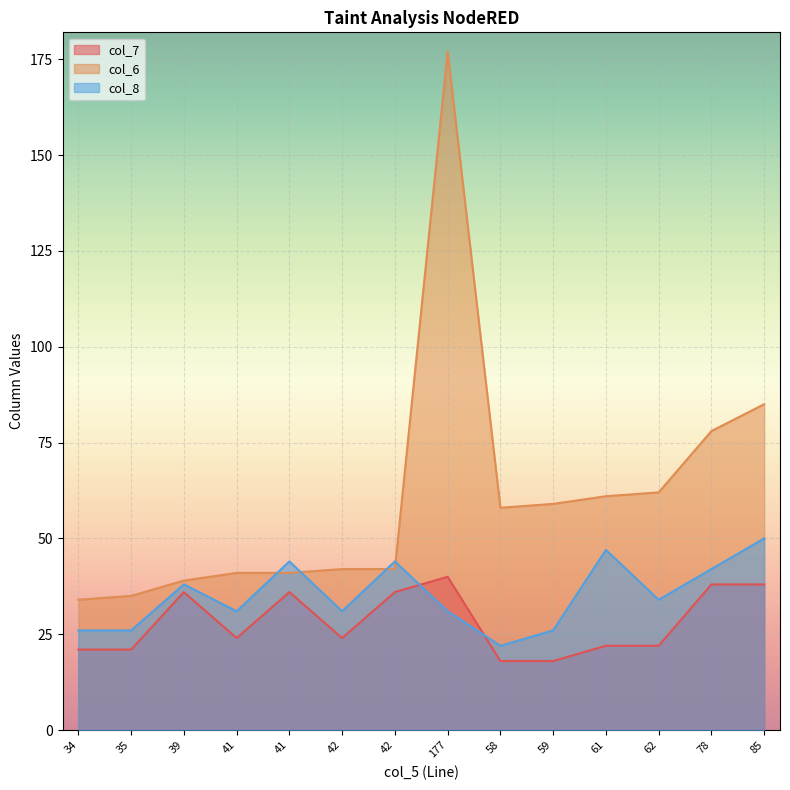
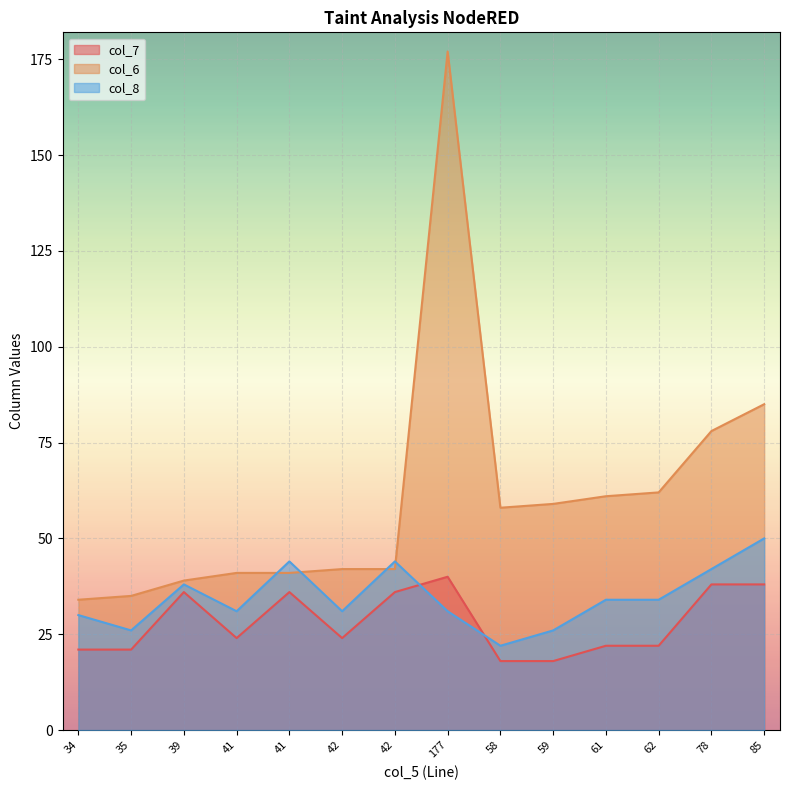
col_8, 34: 26 -> 30
col_8, 61: 47 -> 34
